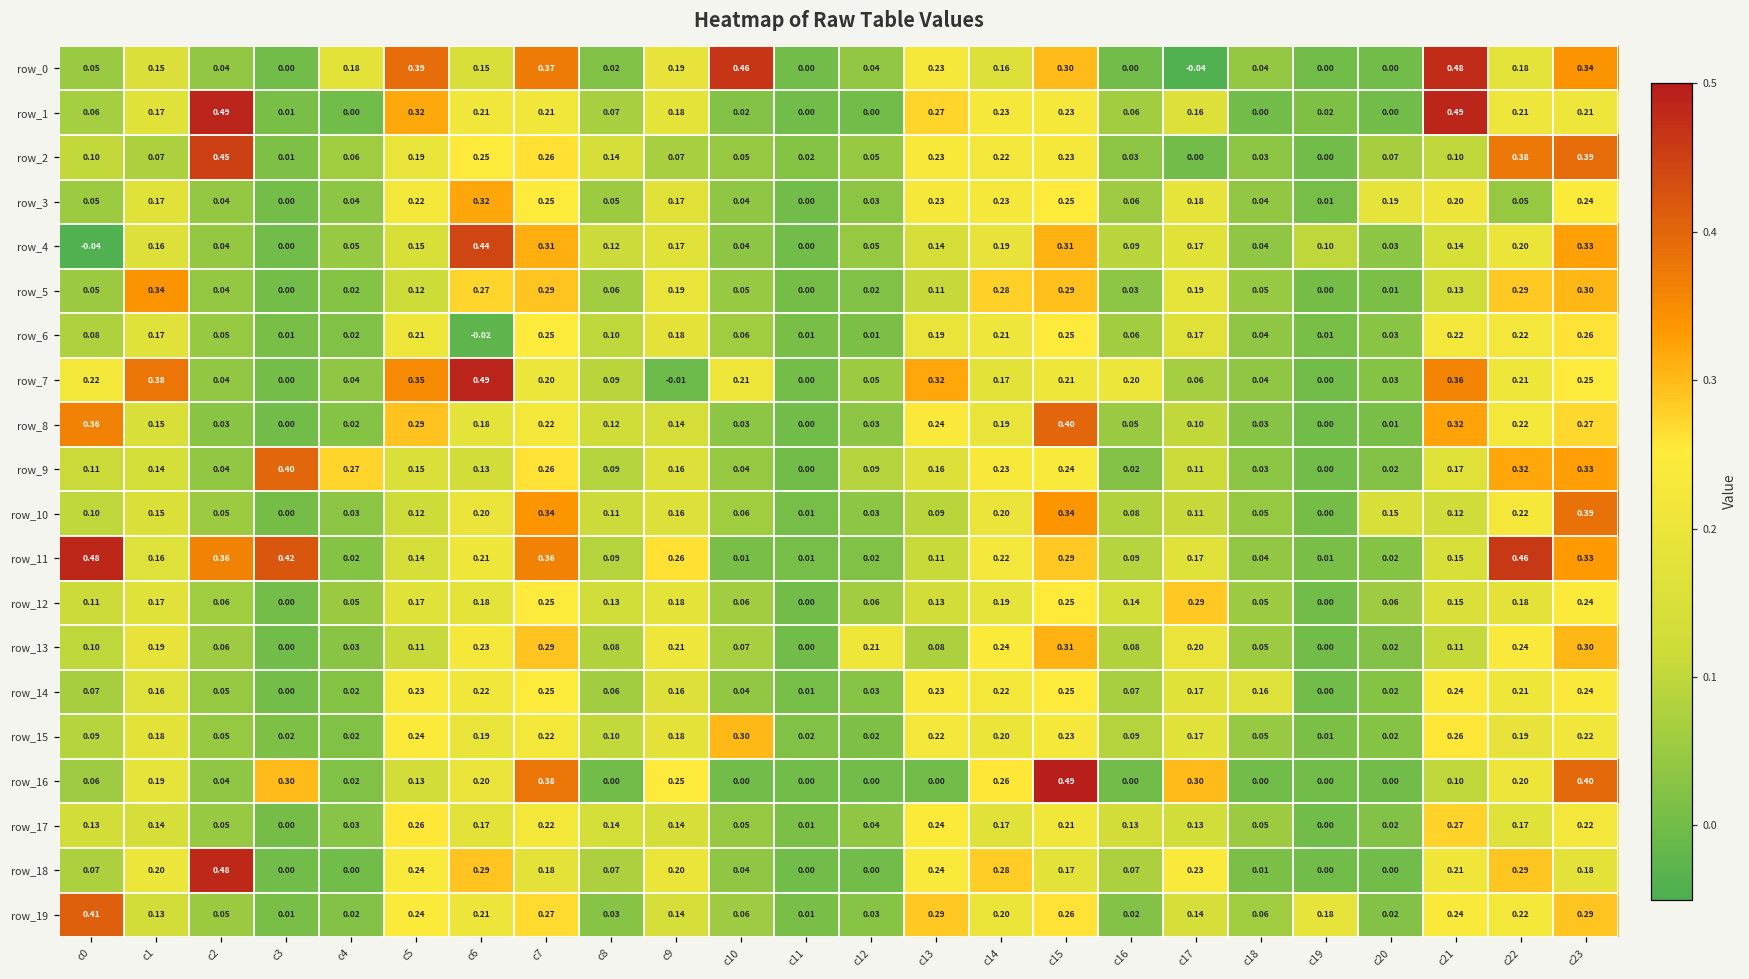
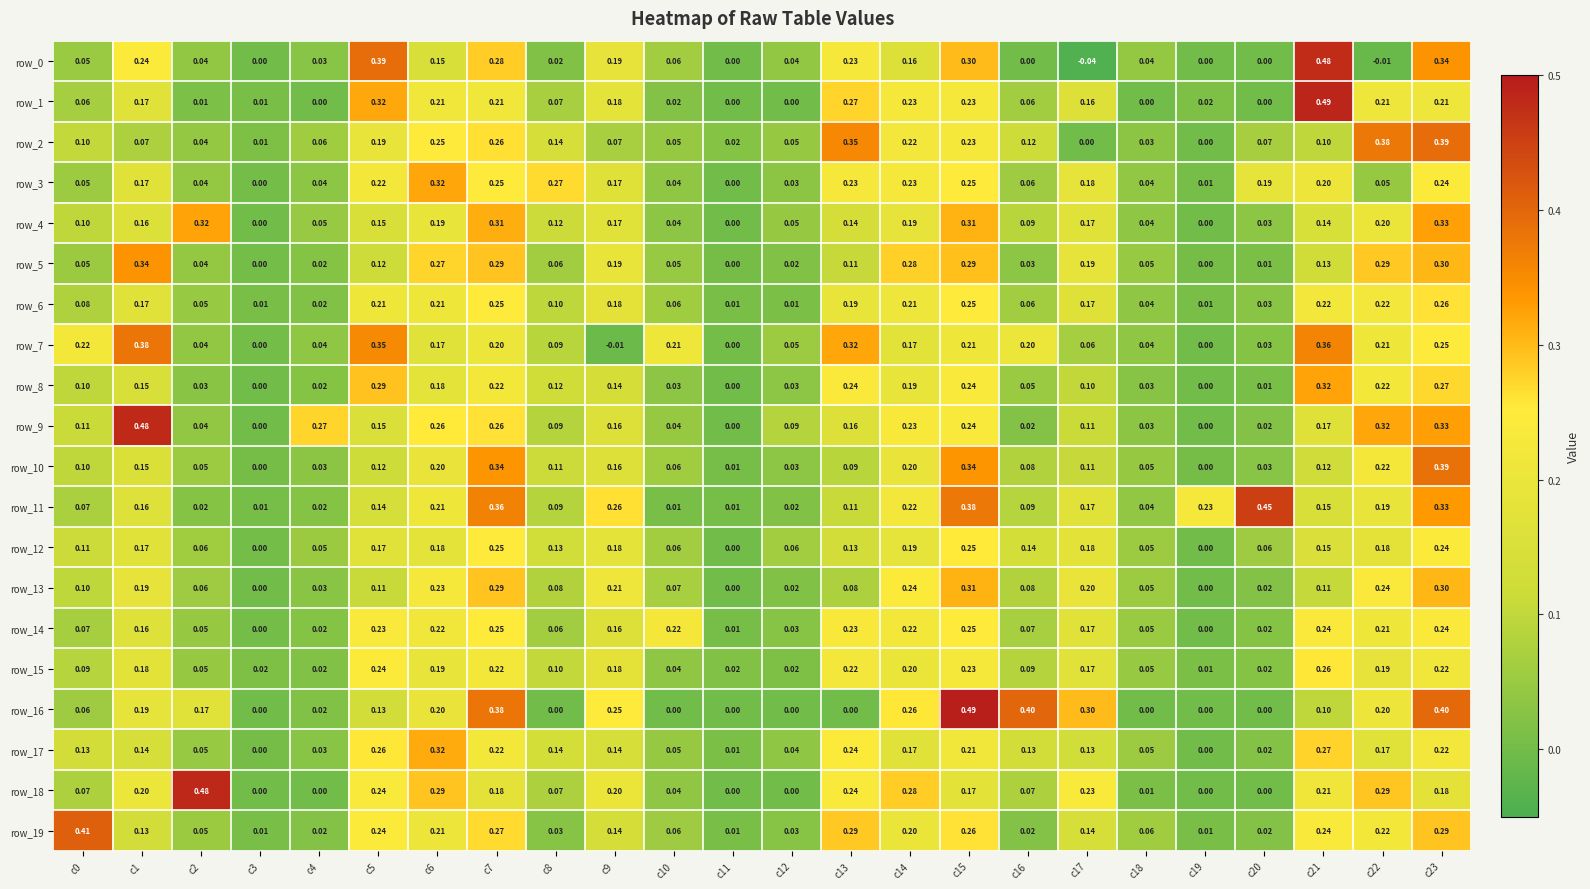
row_0, c1: 0.15 -> 0.24
row_0, c4: 0.18 -> 0.03
row_0, c7: 0.37 -> 0.28
row_0, c10: 0.46 -> 0.06
row_0, c22: 0.18 -> -0.01
row_1, c2: 0.49 -> 0.01
row_2, c2: 0.45 -> 0.04
row_2, c13: 0.23 -> 0.35
row_2, c16: 0.03 -> 0.12
row_3, c8: 0.05 -> 0.27
row_4, c0: -0.04 -> 0.10
row_4, c2: 0.04 -> 0.32
row_4, c6: 0.44 -> 0.19
row_4, c19: 0.10 -> 0.00
row_6, c6: -0.02 -> 0.21
row_7, c6: 0.49 -> 0.17
row_8, c0: 0.36 -> 0.10
row_8, c15: 0.40 -> 0.24
row_9, c1: 0.14 -> 0.48
row_9, c3: 0.40 -> 0.00
row_9, c6: 0.13 -> 0.26
row_10, c20: 0.15 -> 0.03
row_11, c0: 0.48 -> 0.07
row_11, c2: 0.36 -> 0.02
row_11, c3: 0.42 -> 0.01
row_11, c15: 0.29 -> 0.38
row_11, c19: 0.01 -> 0.23
row_11, c20: 0.02 -> 0.45
row_11, c22: 0.46 -> 0.19
row_12, c17: 0.29 -> 0.18
row_13, c12: 0.21 -> 0.02
row_14, c10: 0.04 -> 0.22
row_14, c18: 0.16 -> 0.05
row_15, c10: 0.30 -> 0.04
row_16, c2: 0.04 -> 0.17
row_16, c3: 0.30 -> 0.00
row_16, c16: 0.00 -> 0.40
row_17, c6: 0.17 -> 0.32
row_19, c19: 0.18 -> 0.01
